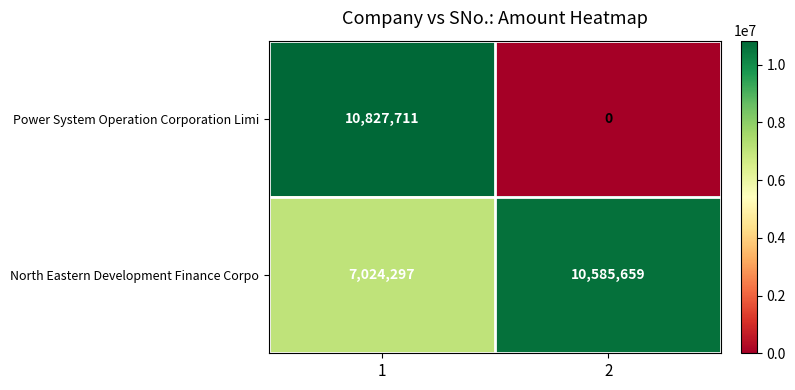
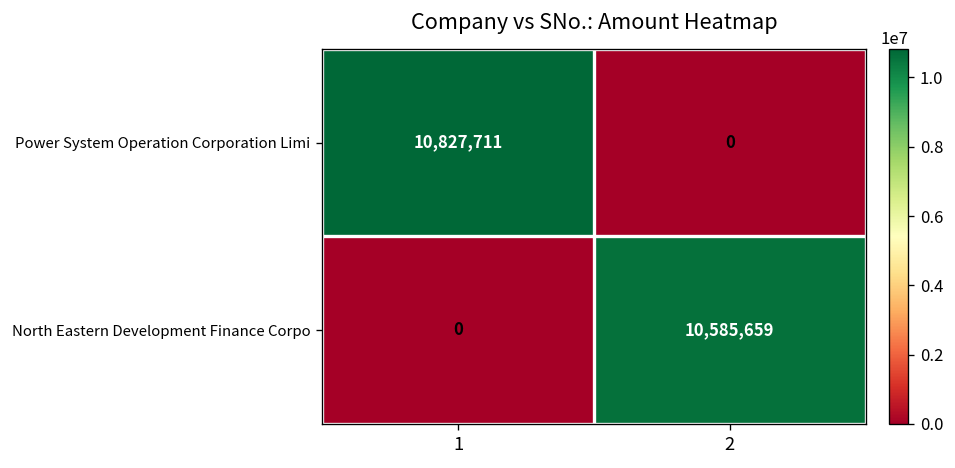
North Eastern Development Finance Corpo, 1: 7,024,297 -> 0
